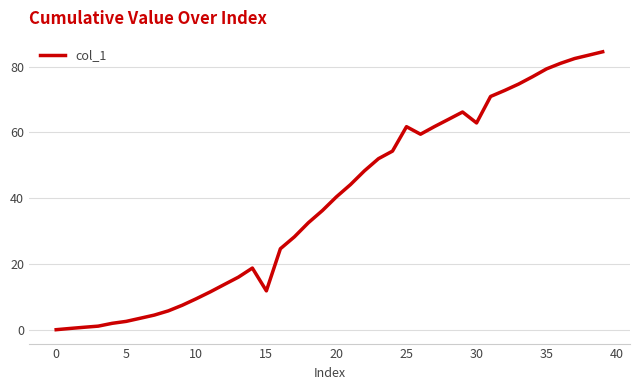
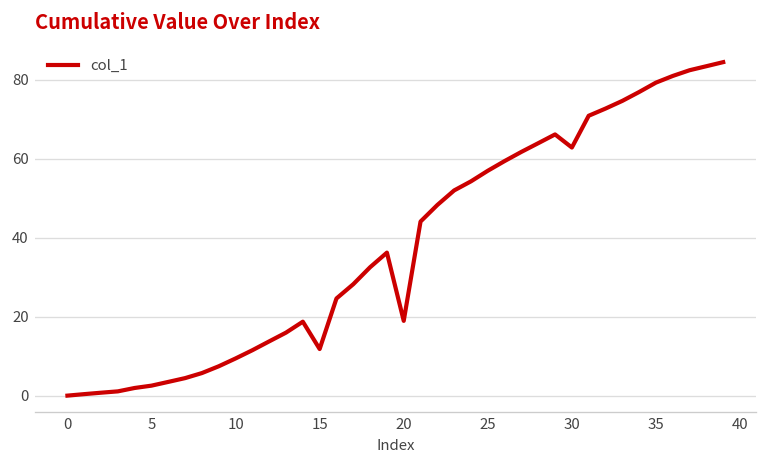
20: 40 -> 19
25: 62 -> 57
